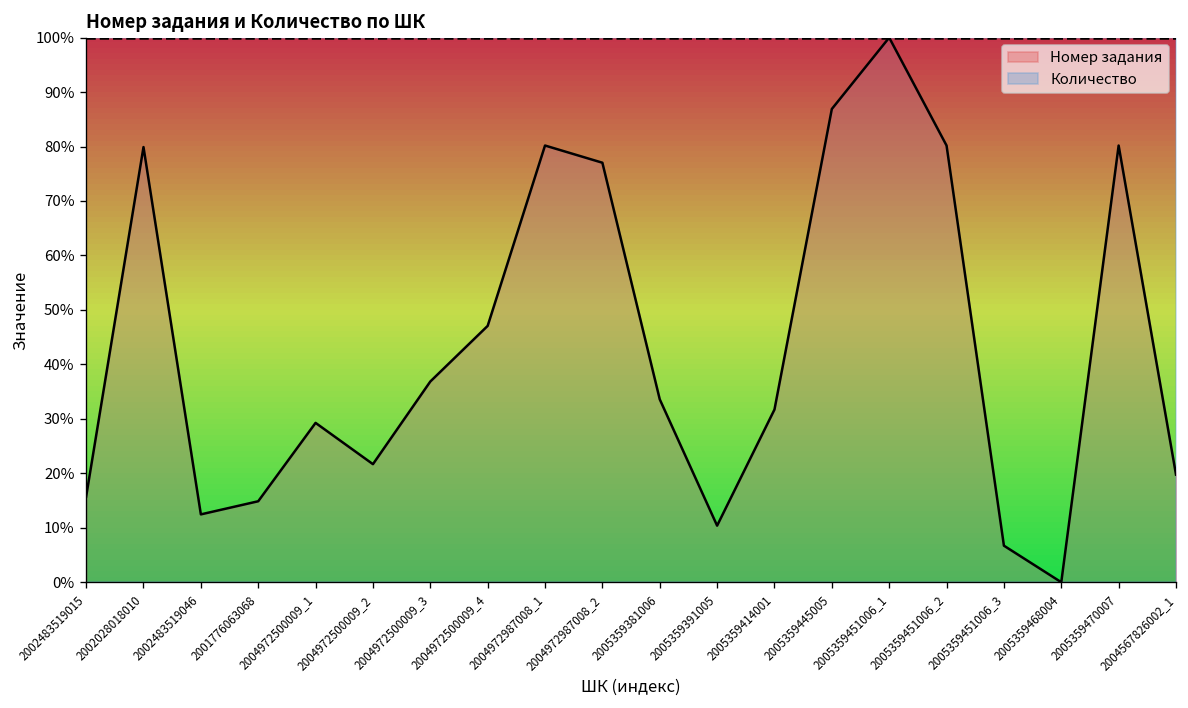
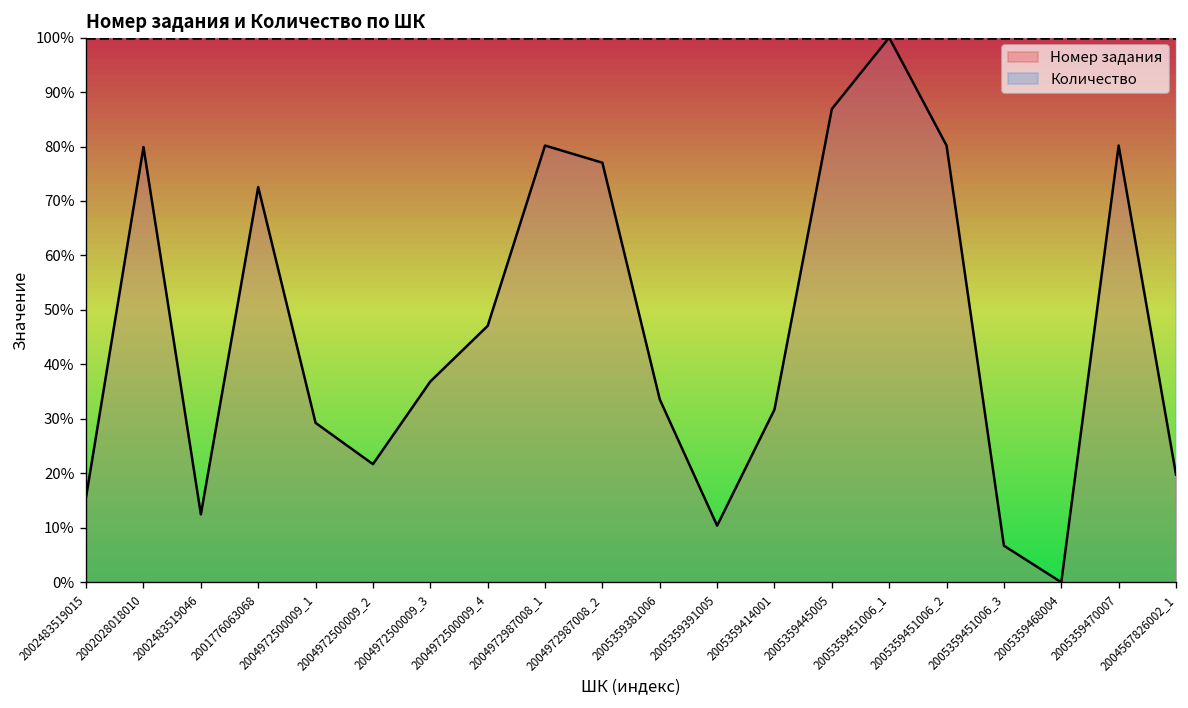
Номер задания, 2001776063068: 15% -> 73%
